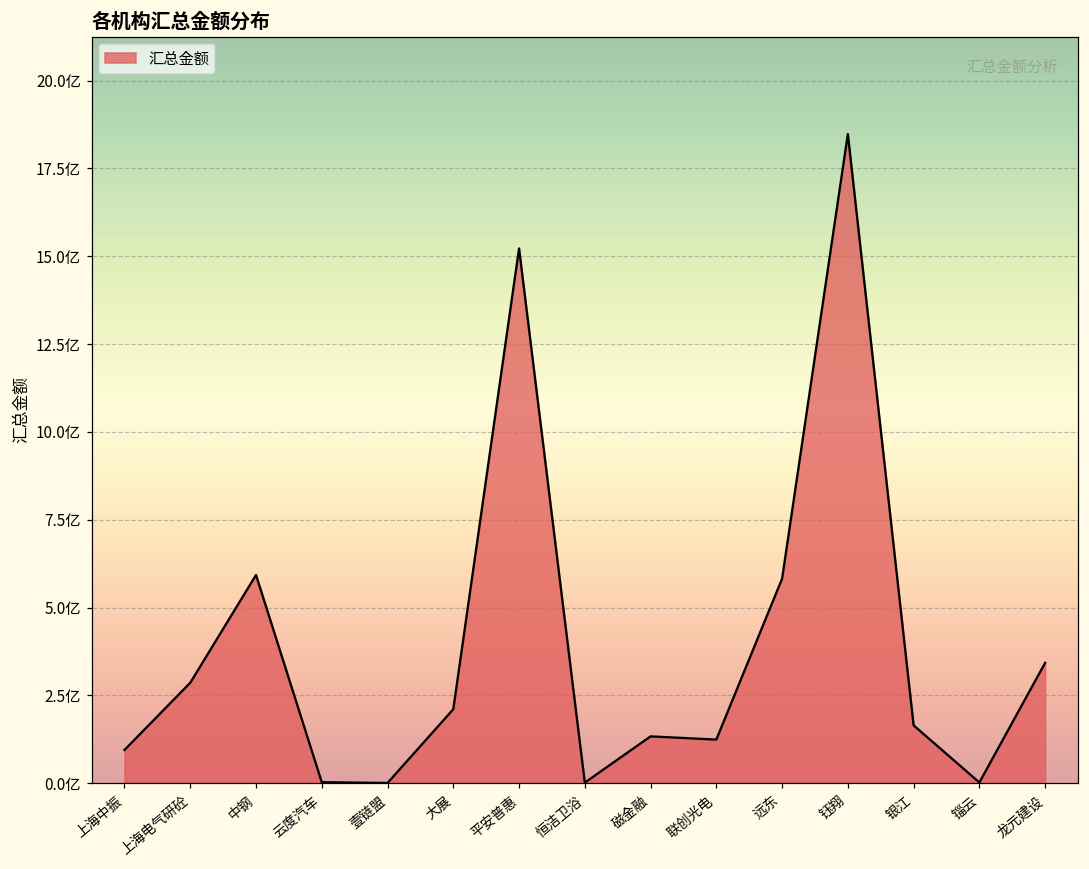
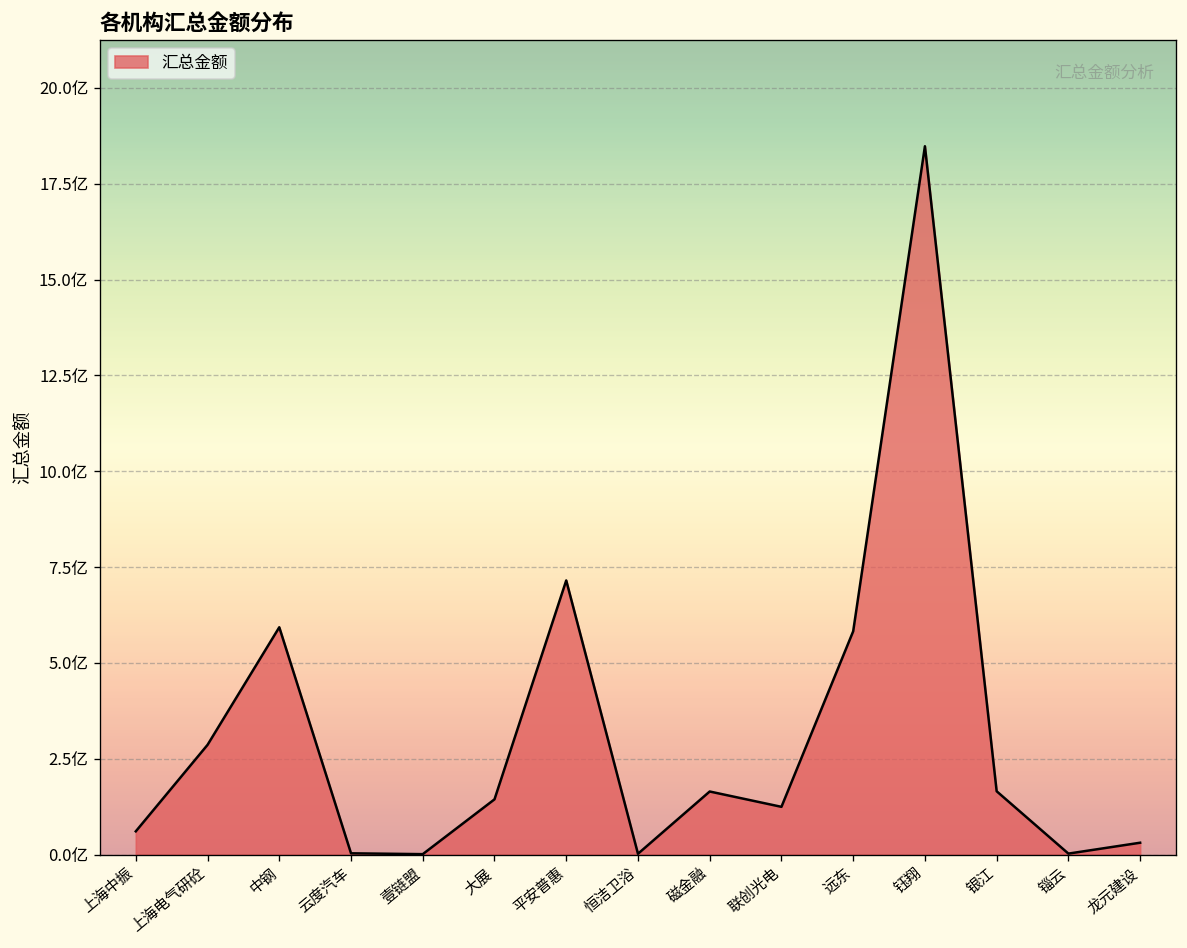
上海中振: 1.0亿 -> 0.6亿
大展: 2.1亿 -> 1.4亿
平安普惠: 15.2亿 -> 7.2亿
磁金融: 1.3亿 -> 1.6亿
龙元建设: 3.4亿 -> 0.3亿
